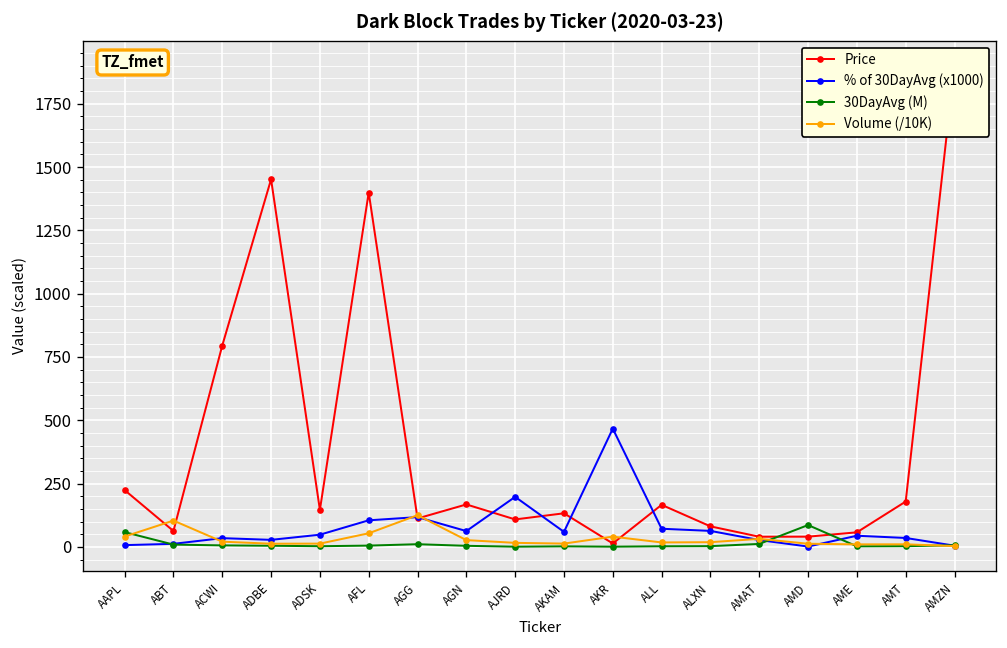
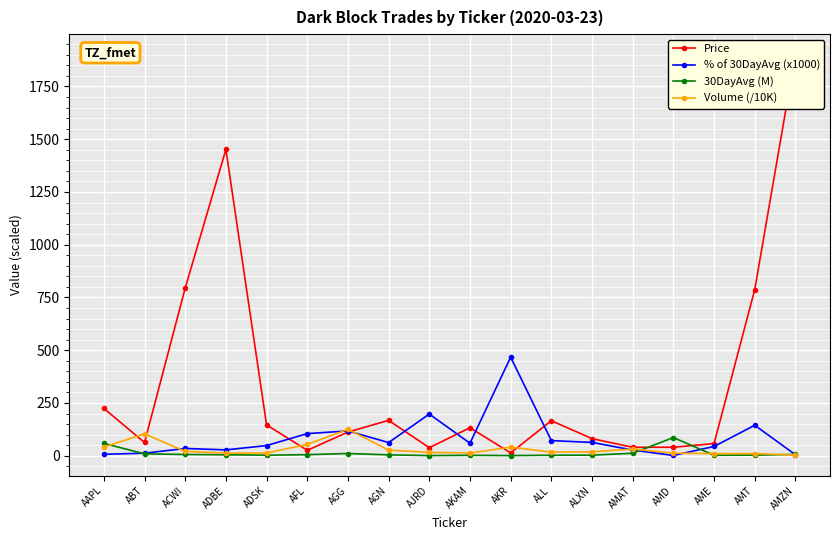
Price, AFL: 1400 -> 30
Price, AJRD: 110 -> 40
Price, AMT: 180 -> 790
% of 30DayAvg (x1000), AMT: 40 -> 140
